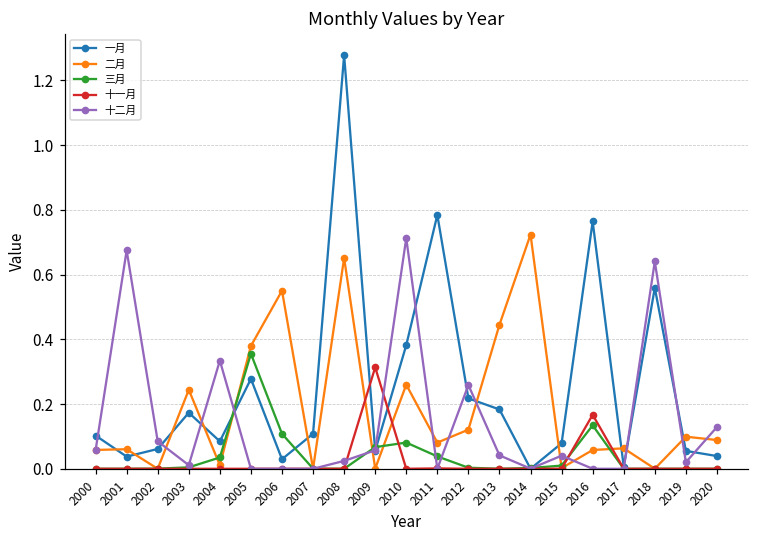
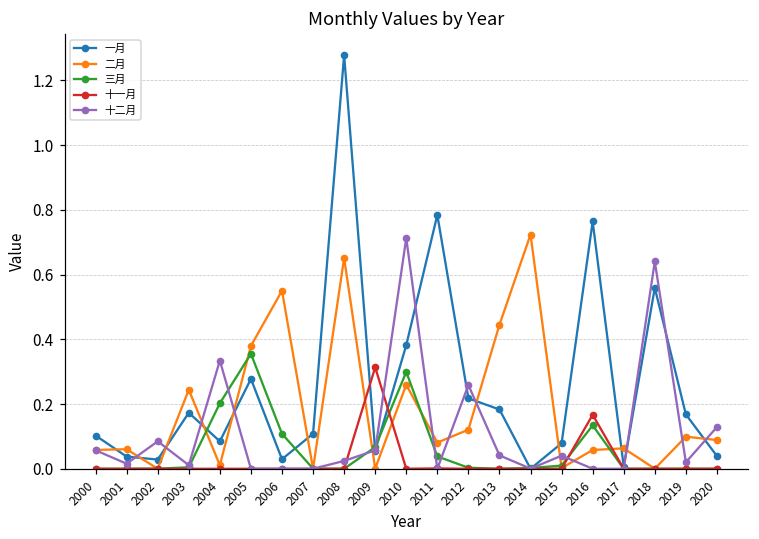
十二月, 2001: 0.67 -> 0.02
一月, 2002: 0.06 -> 0.03
三月, 2004: 0.03 -> 0.20
三月, 2010: 0.08 -> 0.30
一月, 2019: 0.06 -> 0.17
